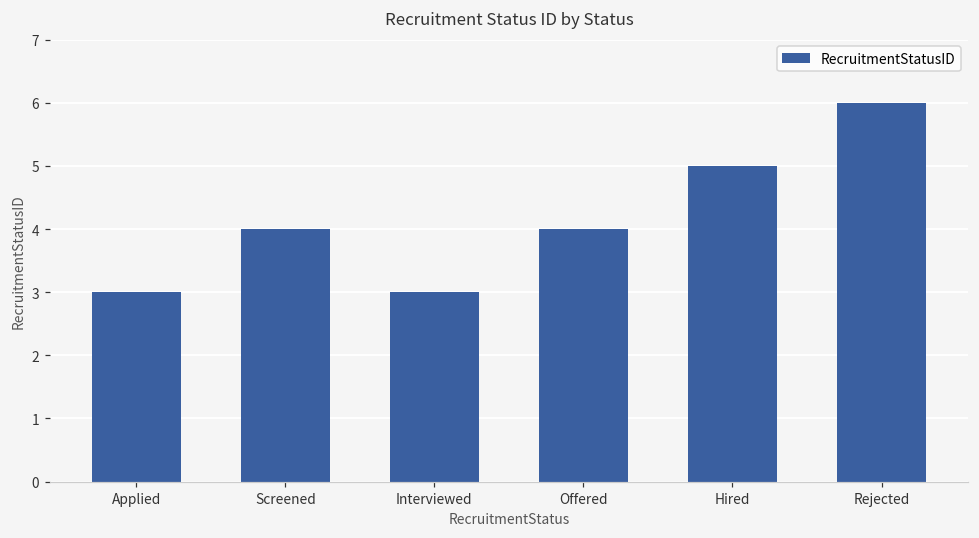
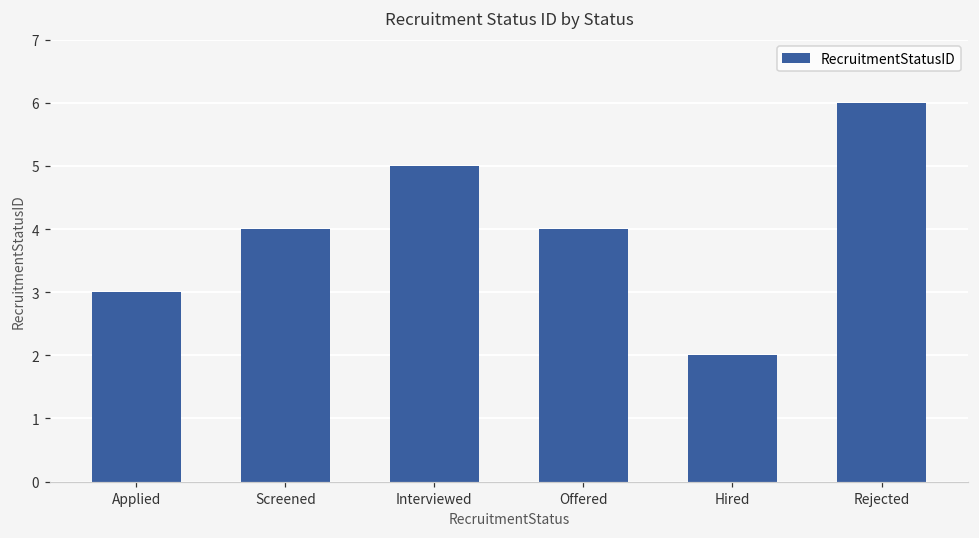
Interviewed: 3 -> 5
Hired: 5 -> 2
